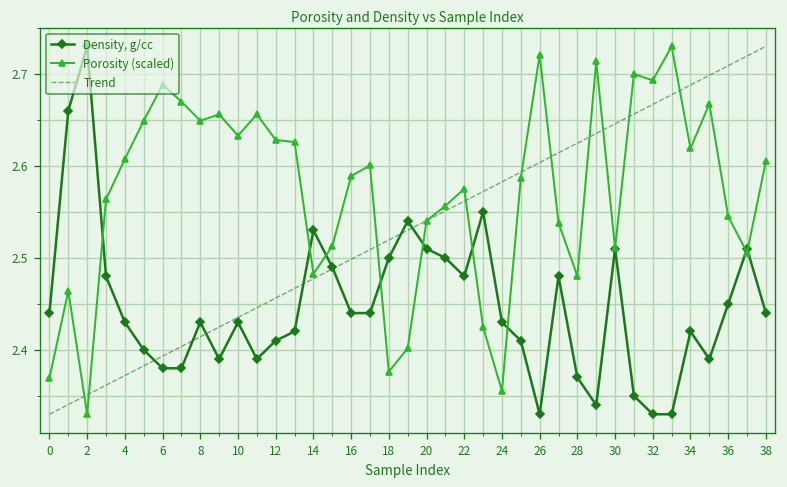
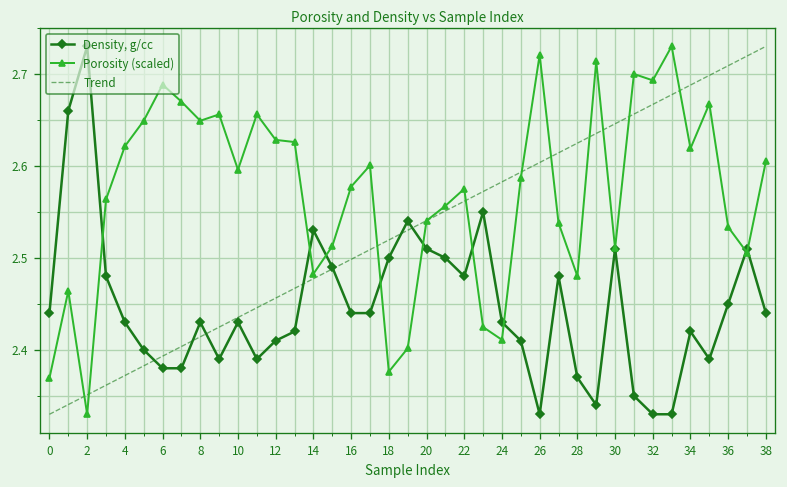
Porosity (scaled), 4: 2.61 -> 2.62
Porosity (scaled), 10: 2.63 -> 2.60
Porosity (scaled), 16: 2.59 -> 2.58
Porosity (scaled), 24: 2.36 -> 2.41
Porosity (scaled), 36: 2.55 -> 2.53
